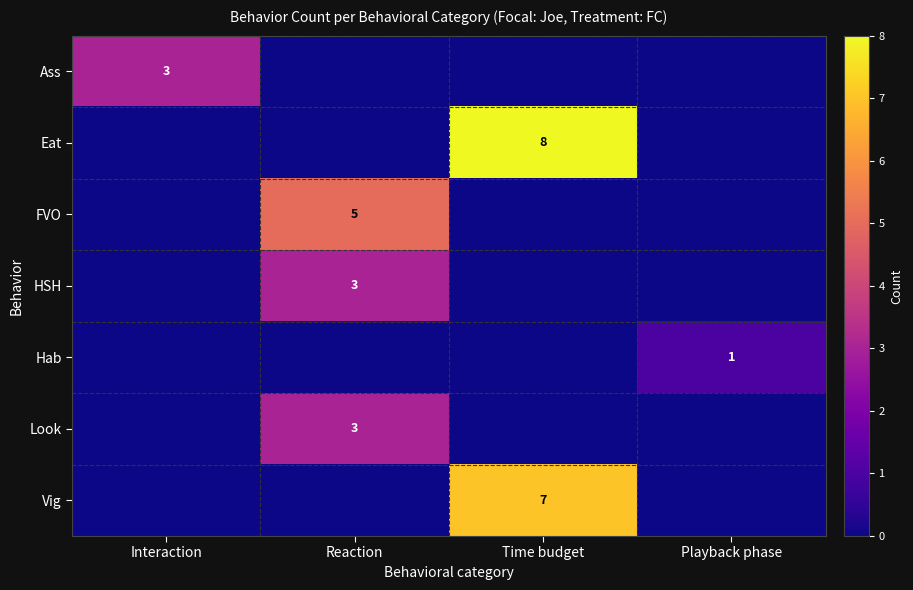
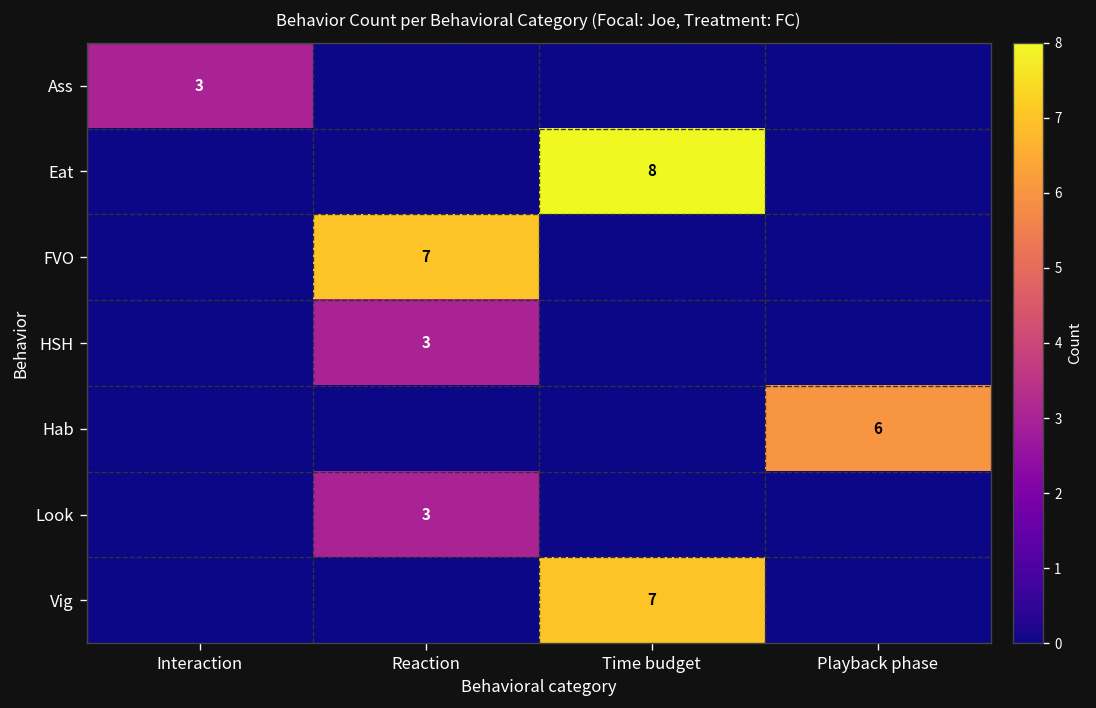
FVO, Reaction: 5 -> 7
Hab, Playback phase: 1 -> 6
